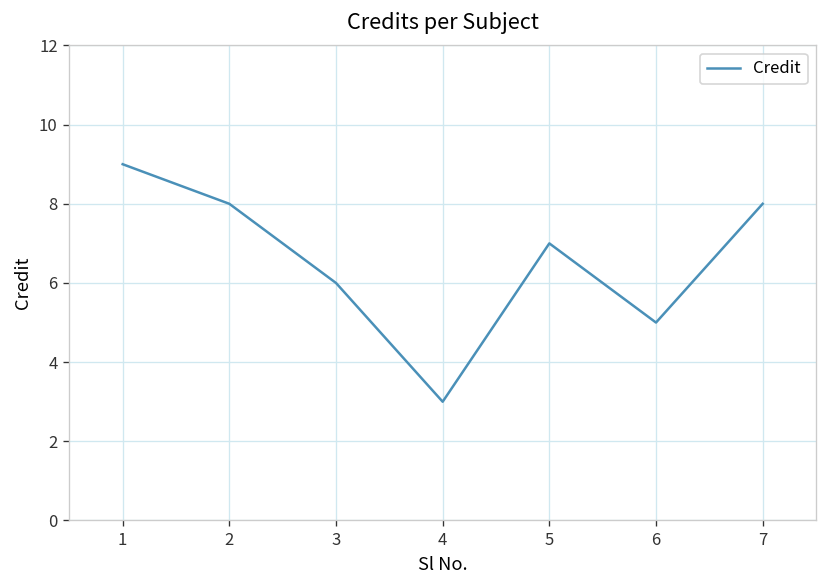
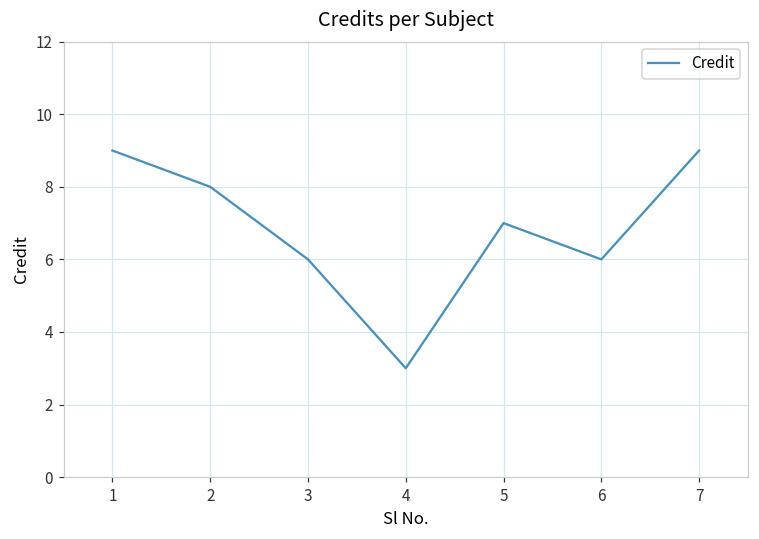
6: 5 -> 6
7: 8 -> 9
